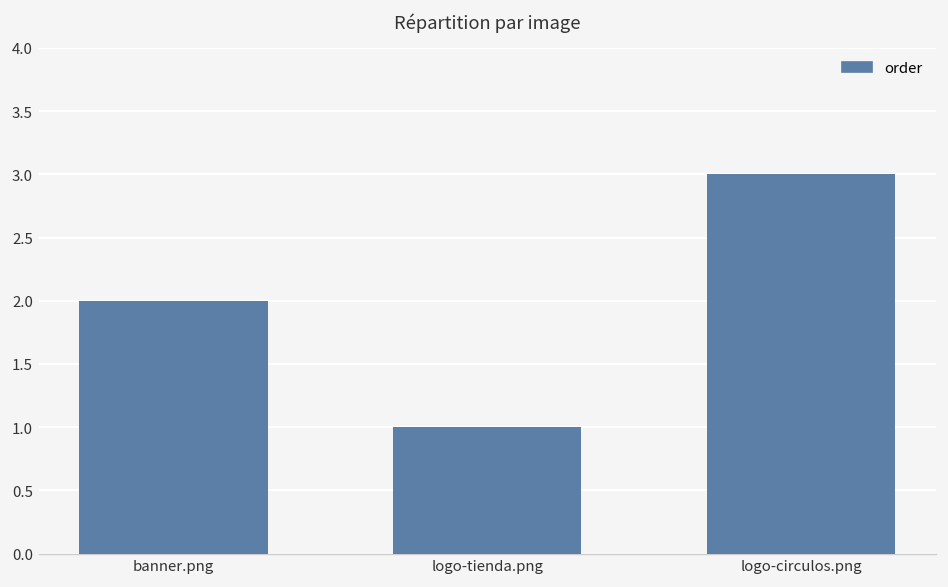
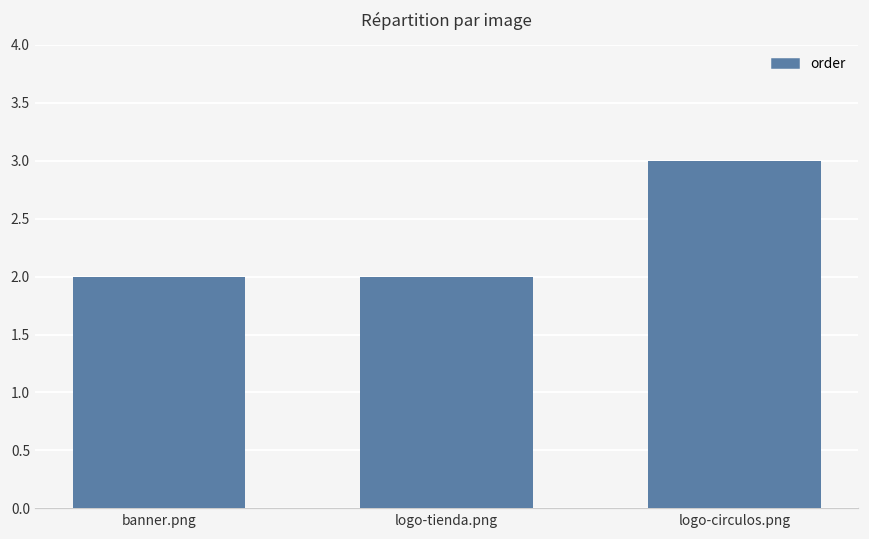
logo-tienda.png: 1 -> 2
